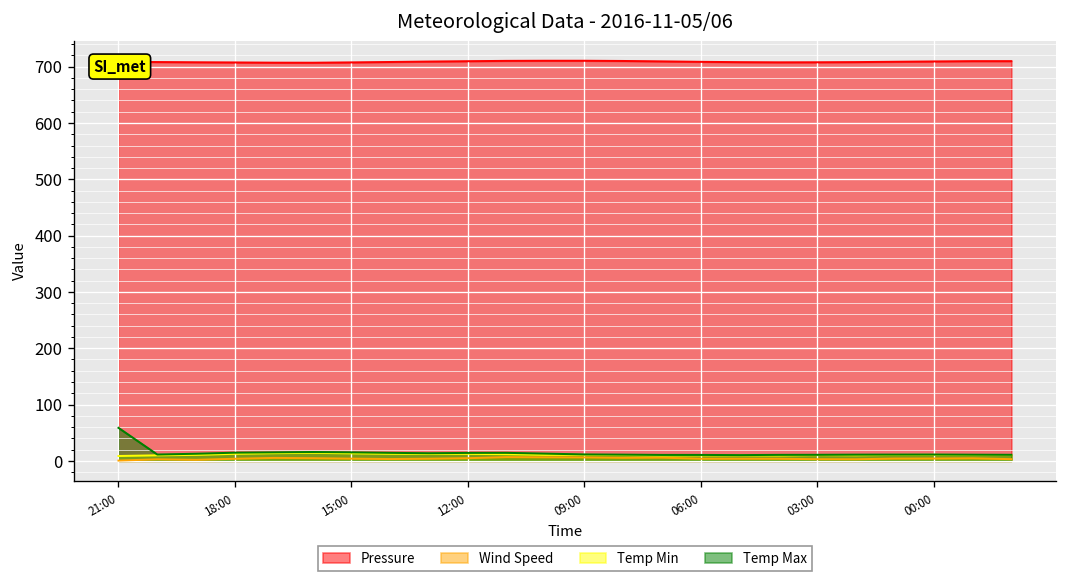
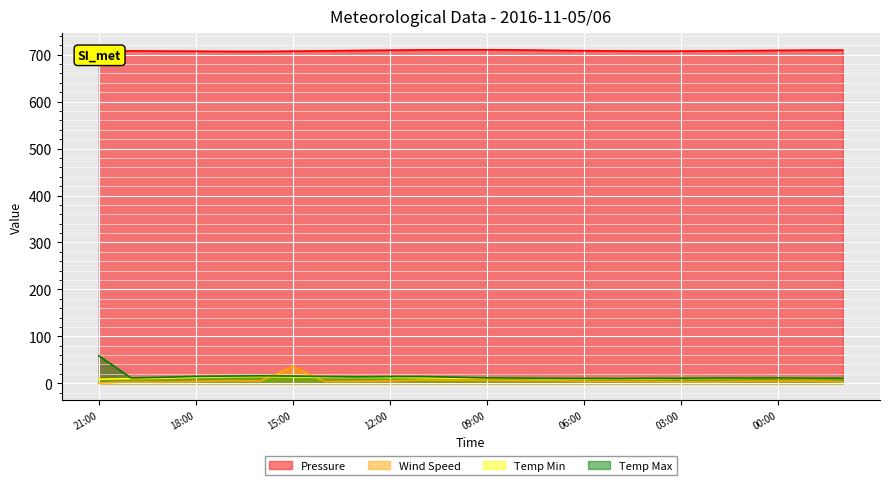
Wind Speed, 15:00: 0 -> 40
